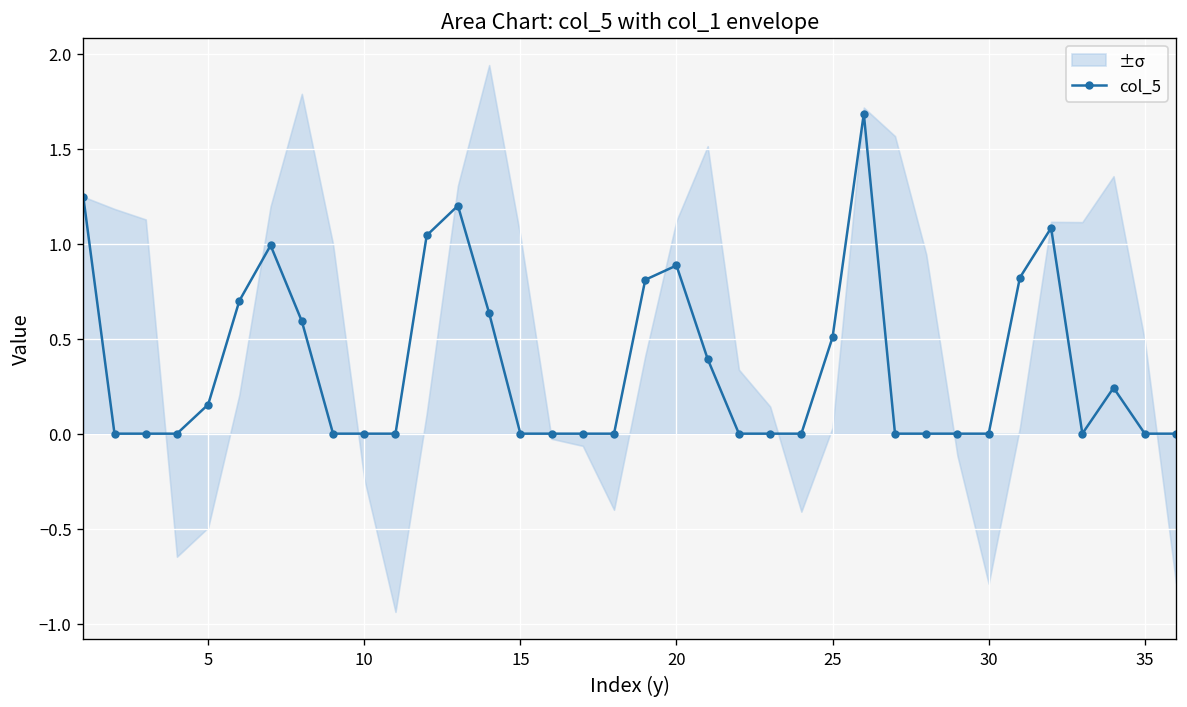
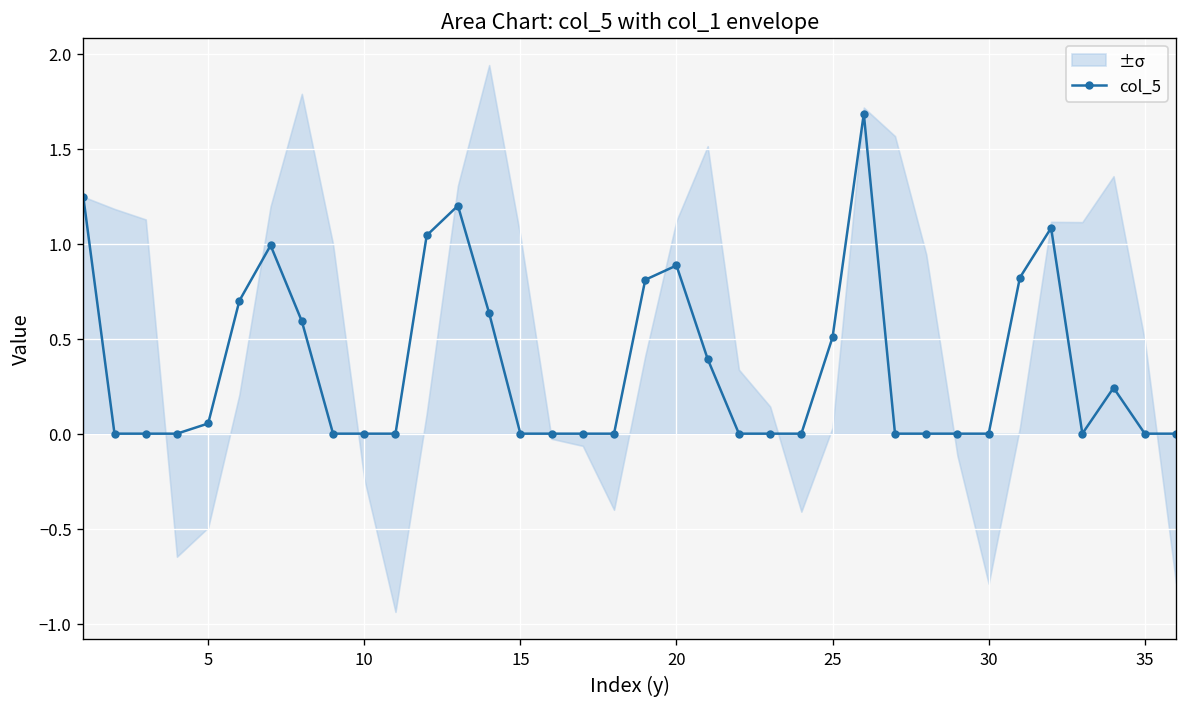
col_5, 5: 0.15 -> 0.05
